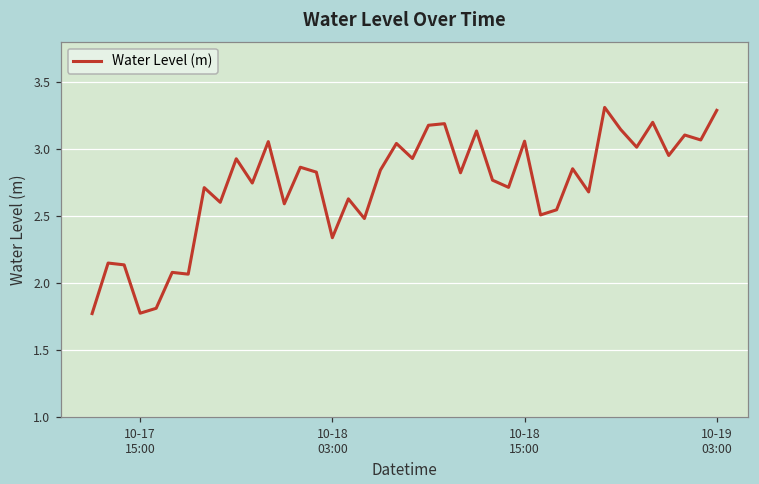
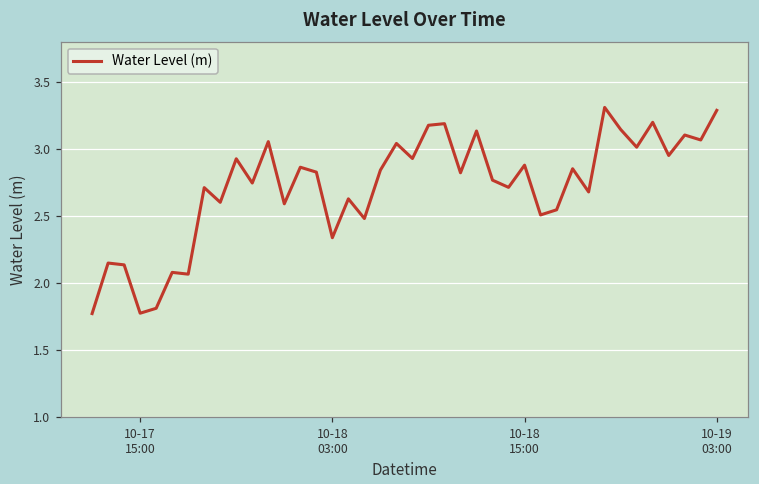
10-18 15:00: 3.06 -> 2.88
